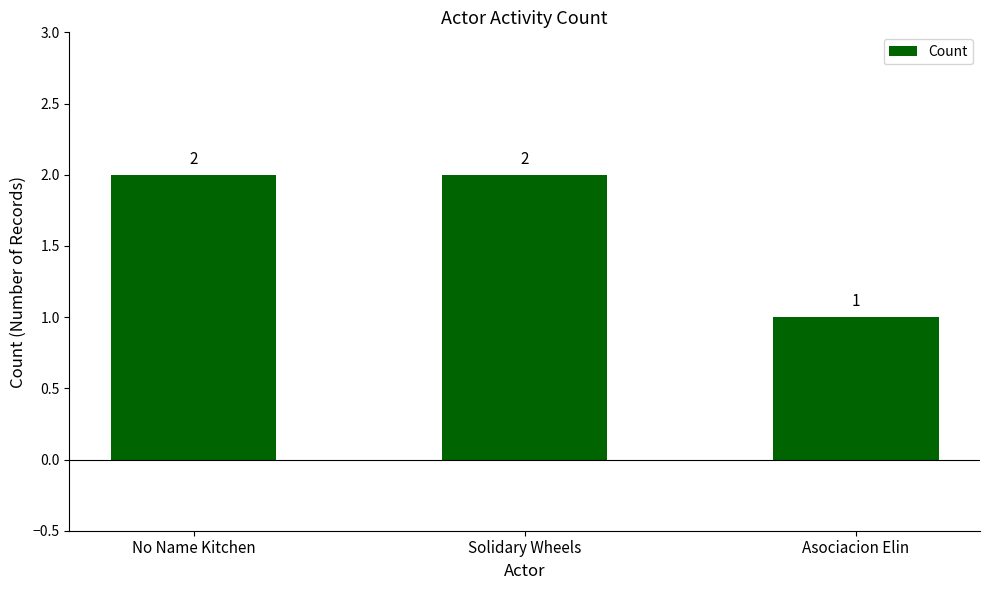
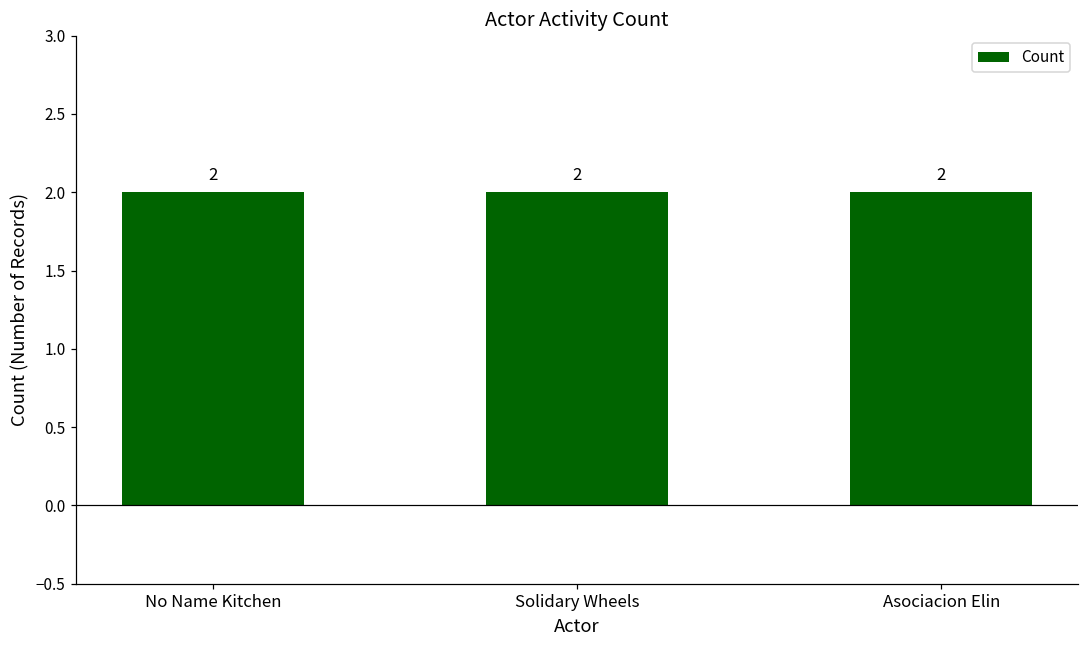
Asociacion Elin: 1 -> 2
